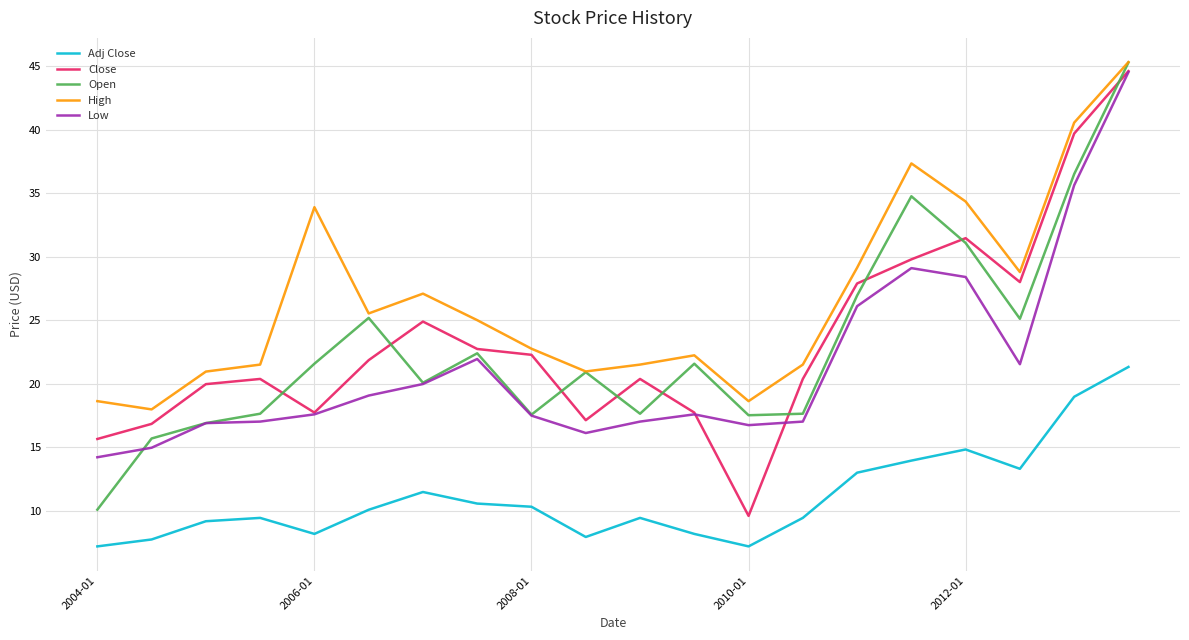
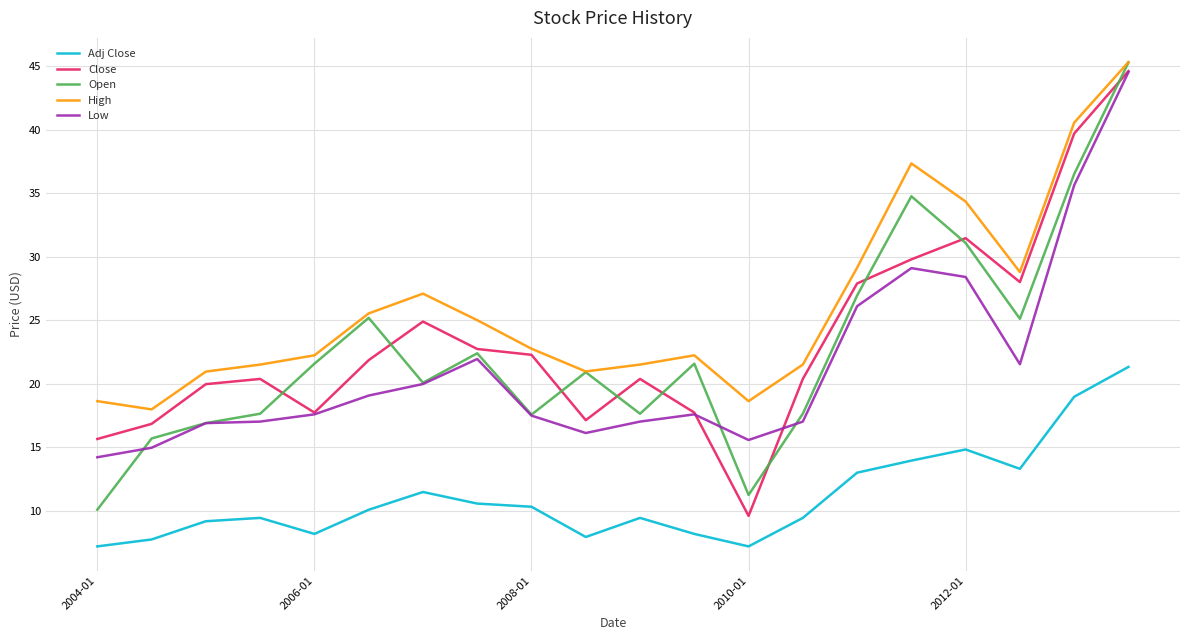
High, 2006-01: 33.9 -> 22.2
Open, 2010-01: 17.5 -> 11.2
Low, 2010-01: 16.7 -> 15.6
